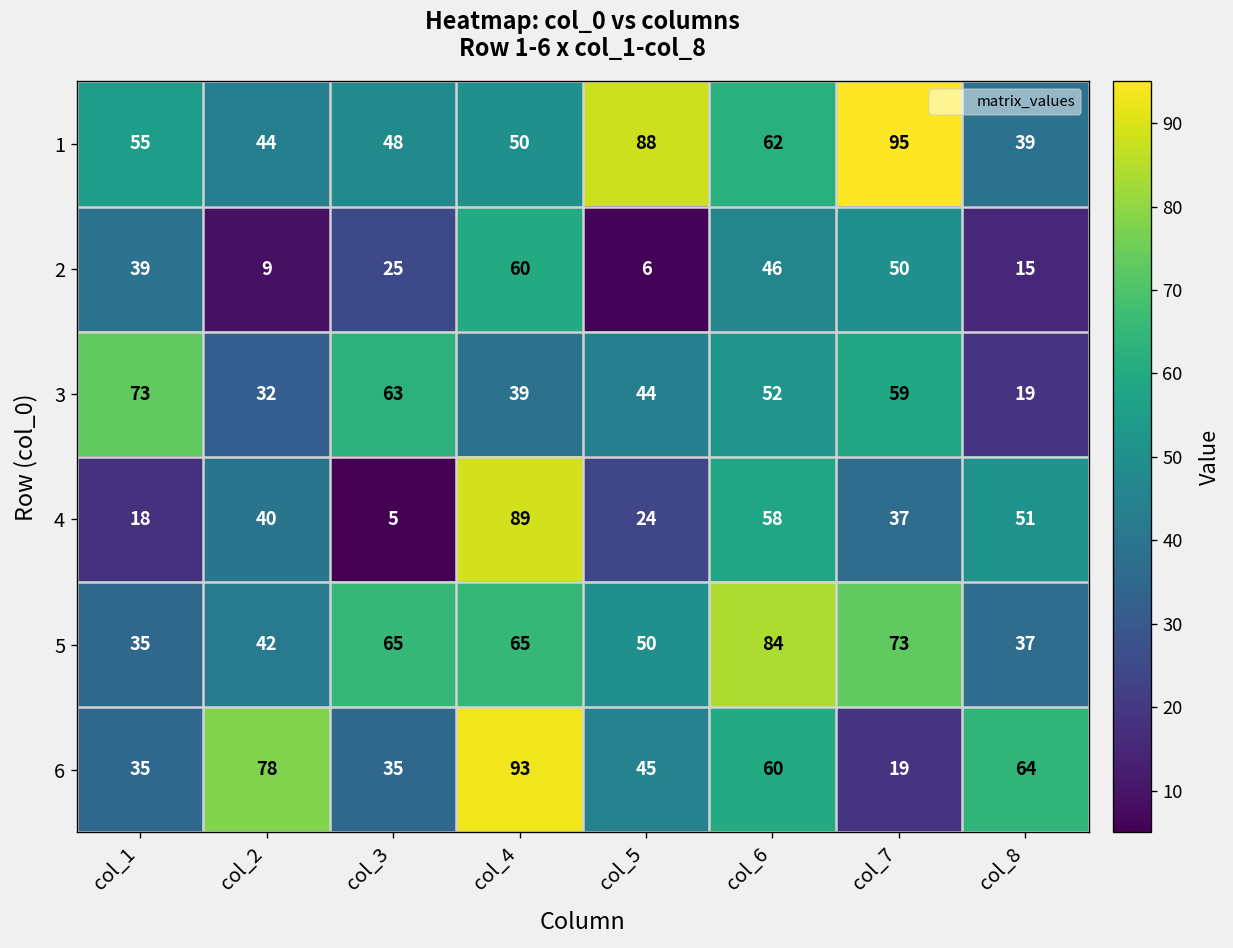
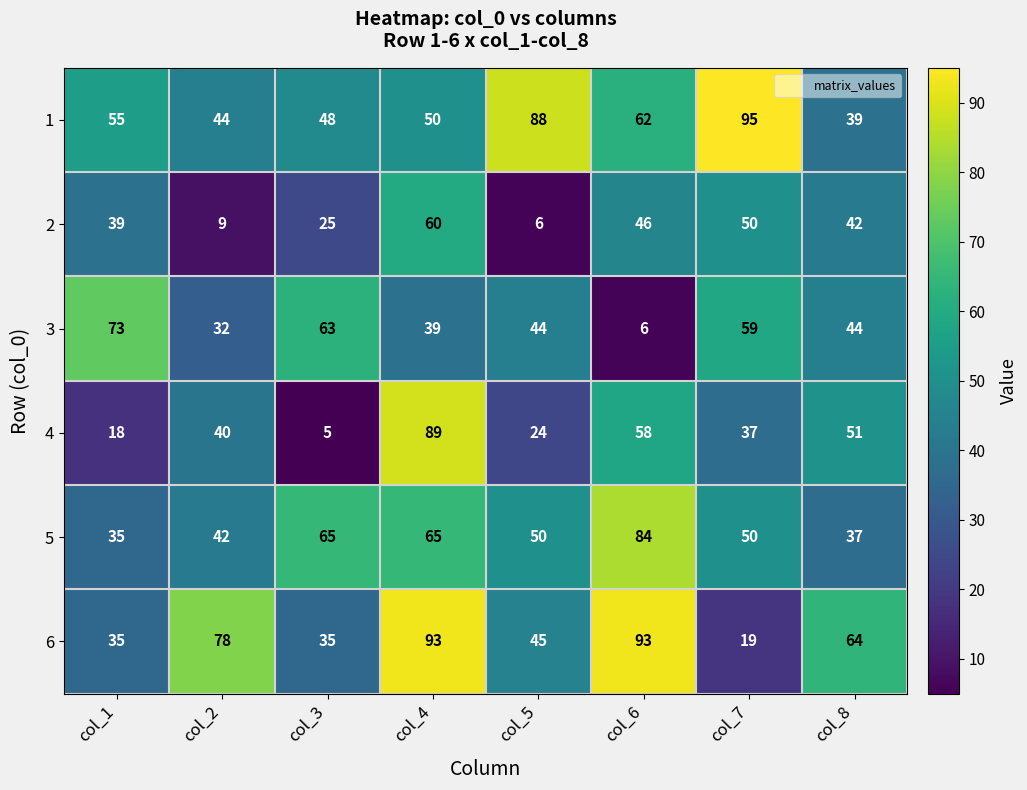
2, col_8: 15 -> 42
3, col_6: 52 -> 6
3, col_8: 19 -> 44
5, col_7: 73 -> 50
6, col_6: 60 -> 93
